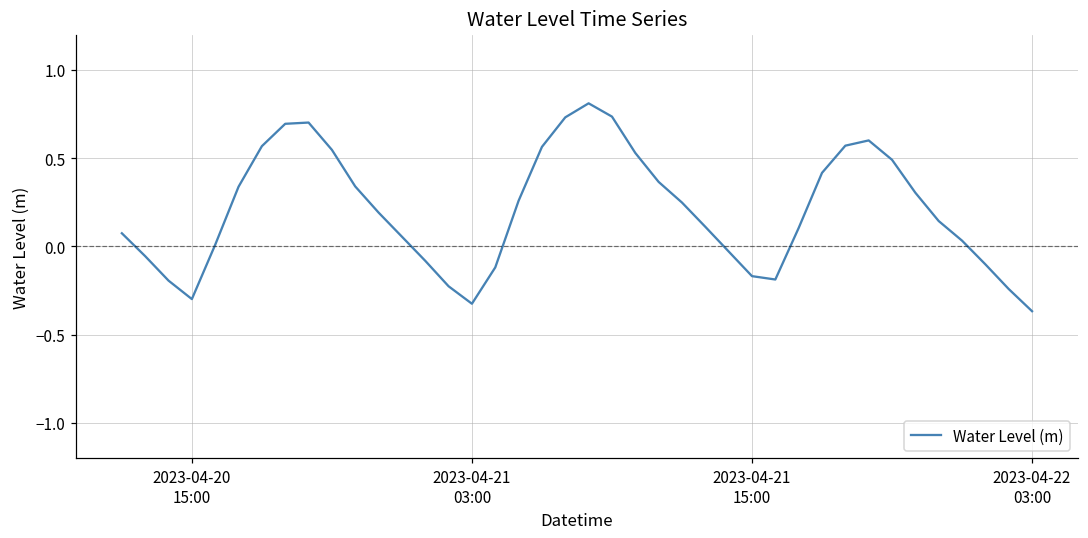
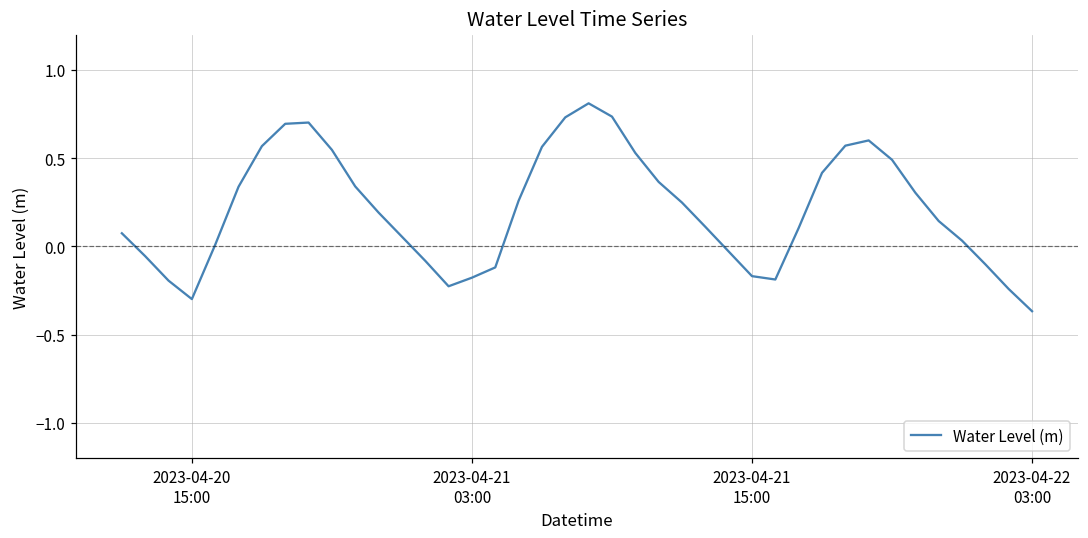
2023-04-21 03:00: -0.32 -> -0.18
